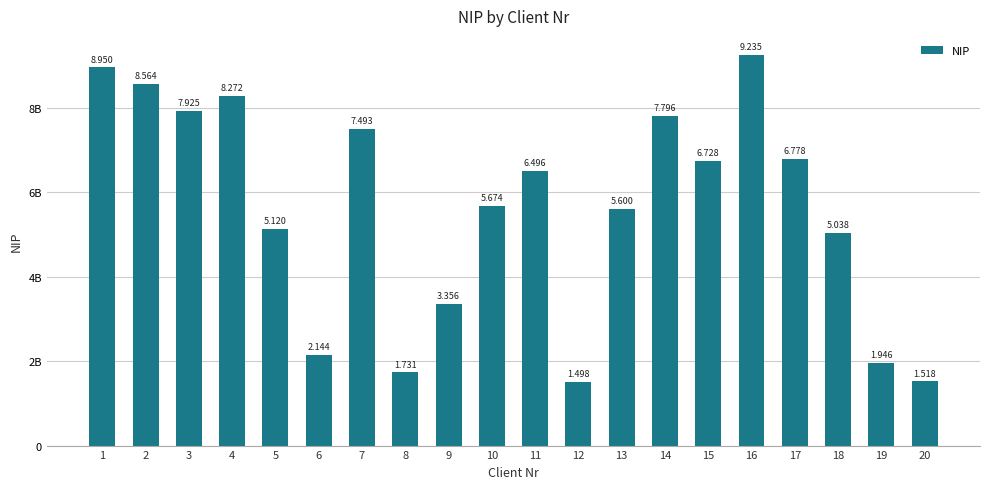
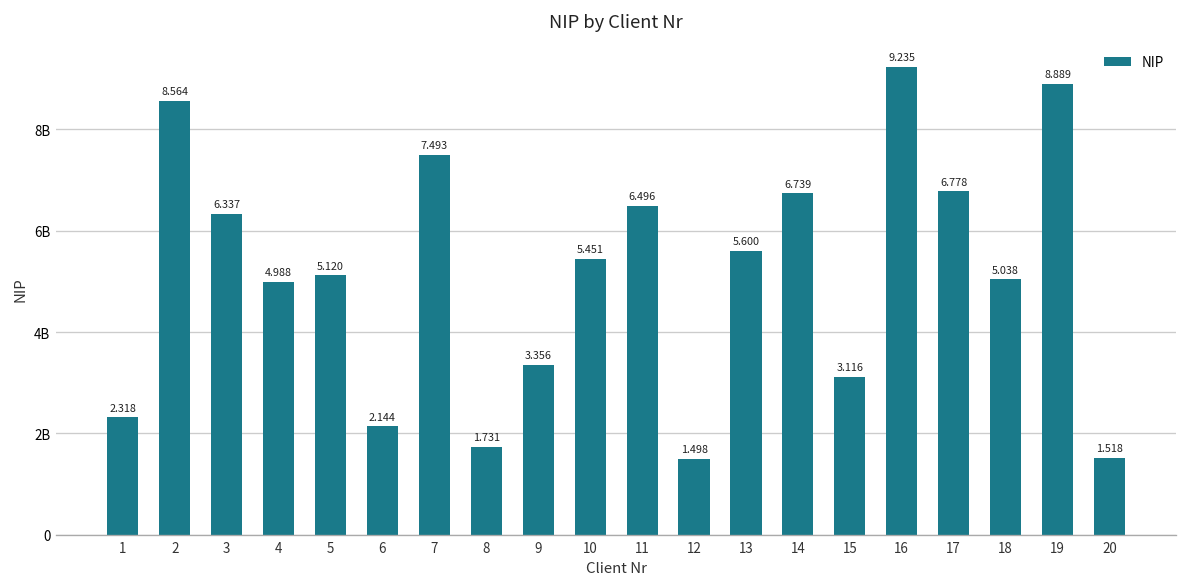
1: 8.950 -> 2.318
3: 7.925 -> 6.337
4: 8.272 -> 4.988
10: 5.674 -> 5.451
14: 7.796 -> 6.739
15: 6.728 -> 3.116
19: 1.946 -> 8.889
